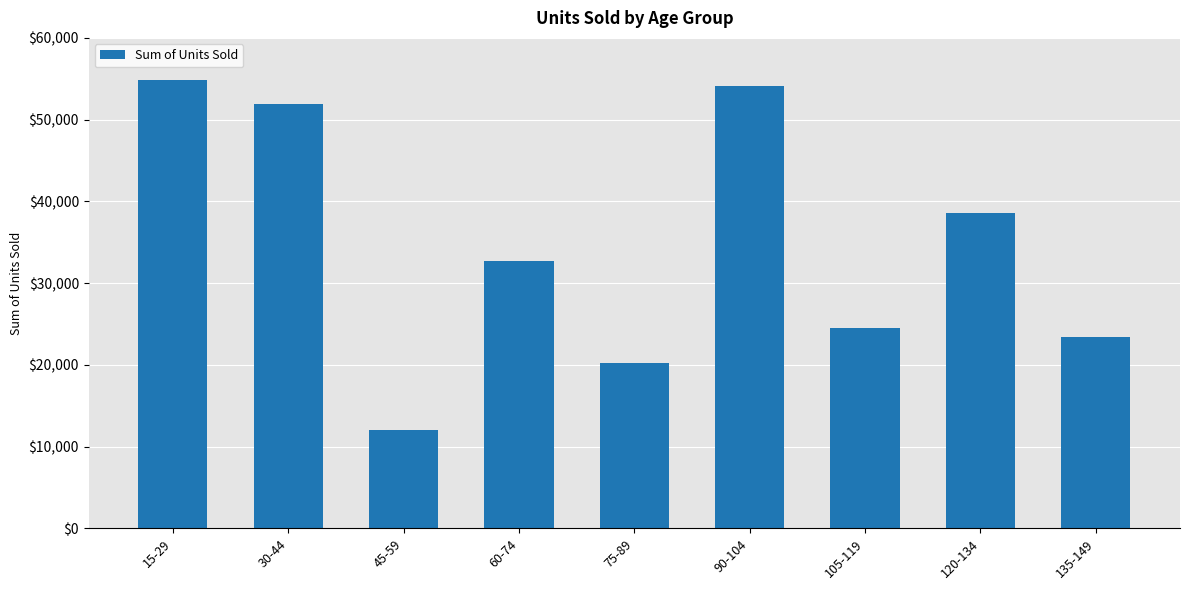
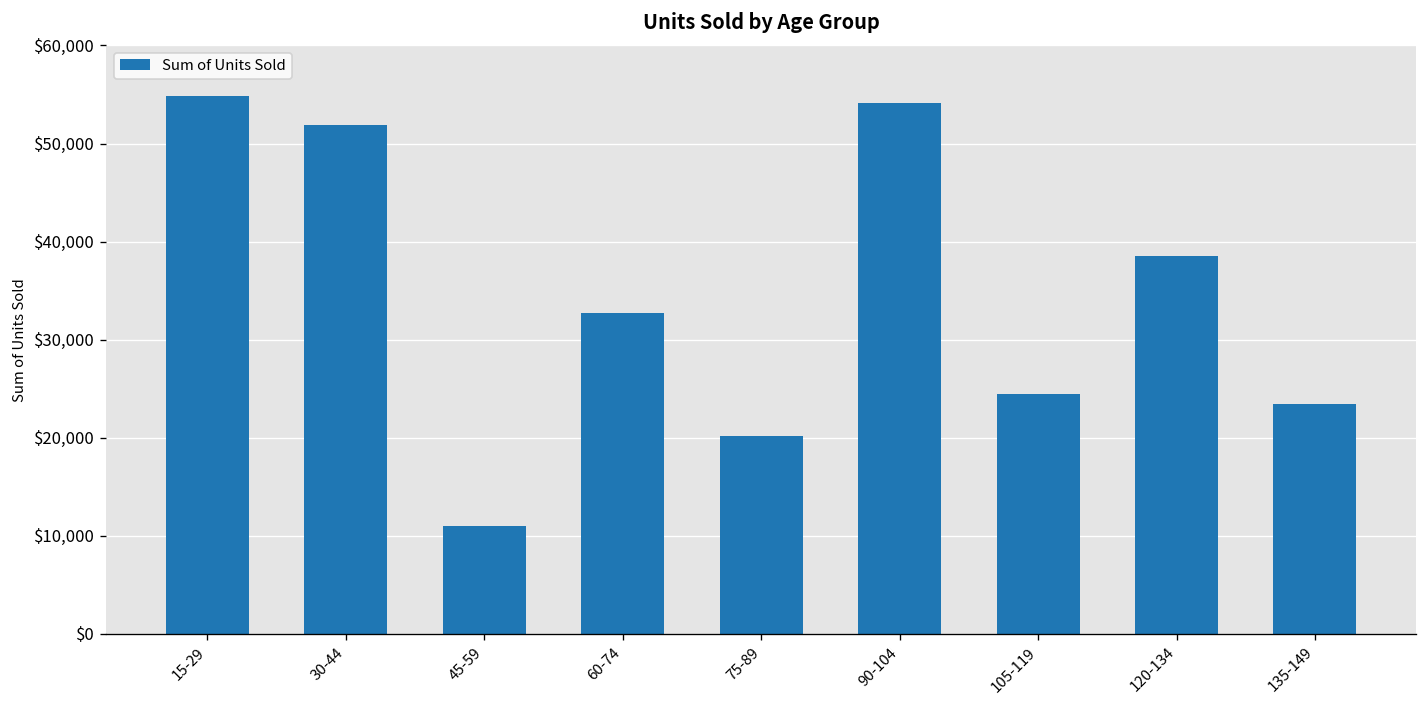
45-59: $12,000 -> $11,000
